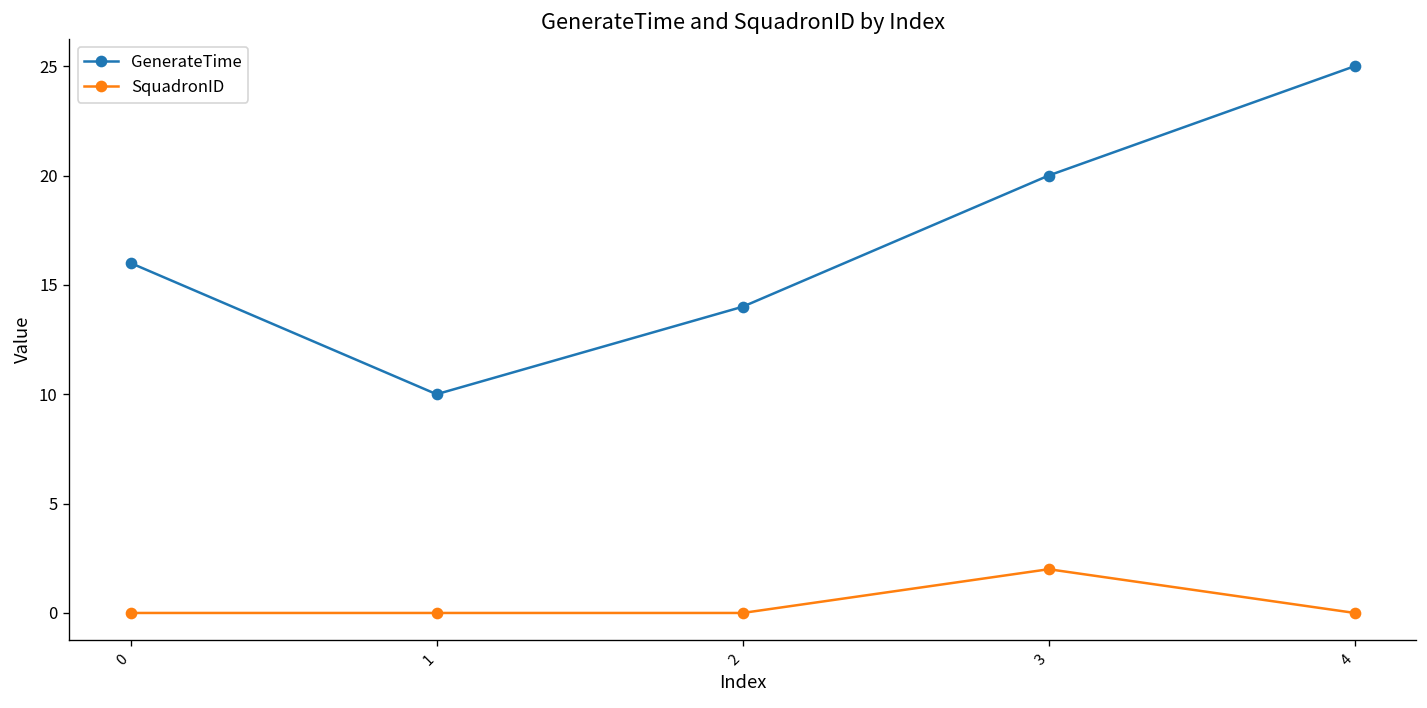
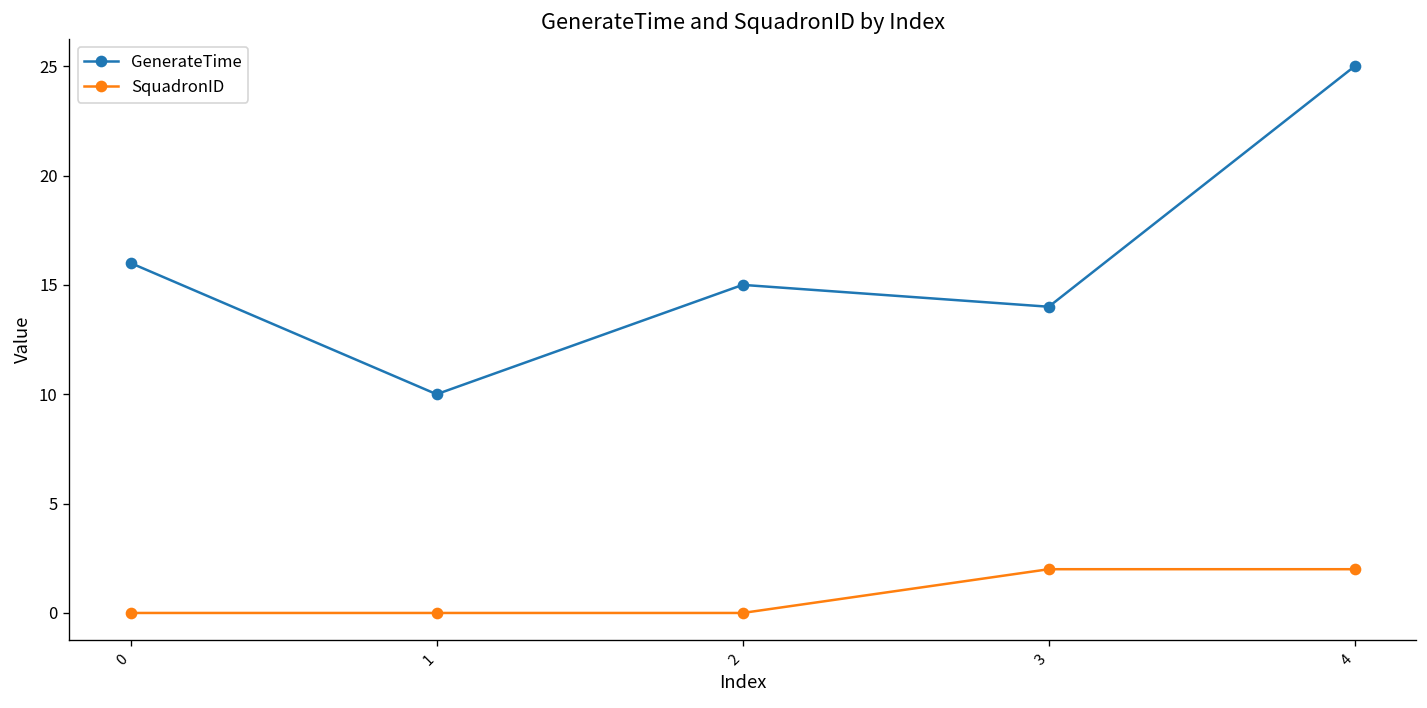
GenerateTime, 2: 14 -> 15
GenerateTime, 3: 20 -> 14
SquadronID, 4: 0 -> 2
